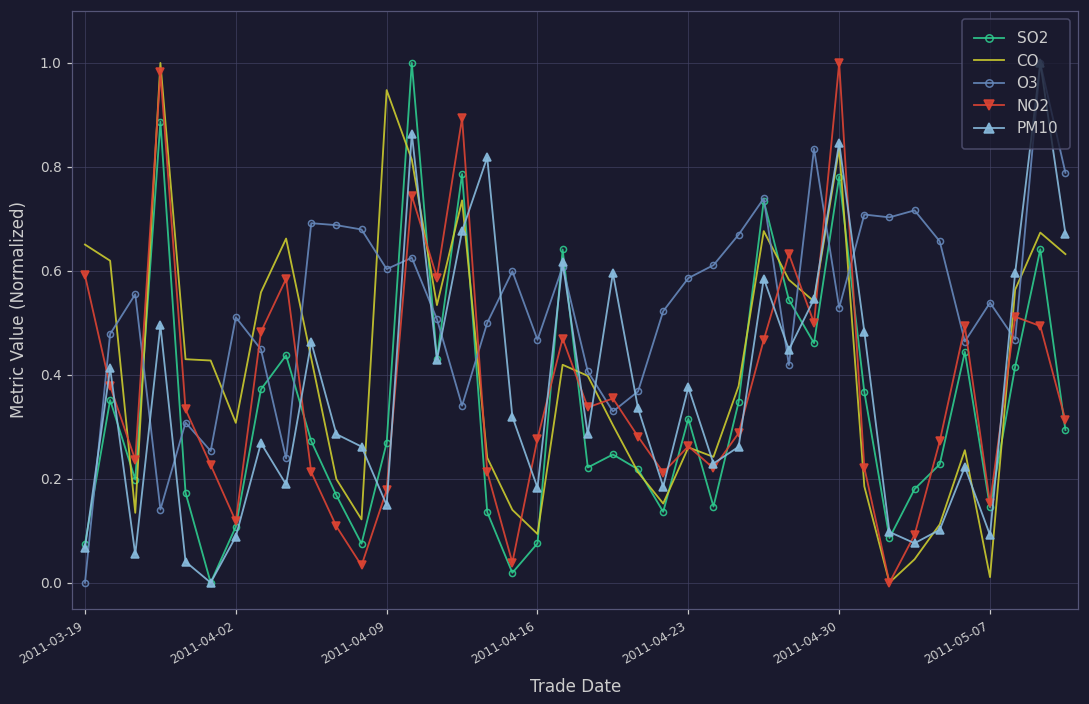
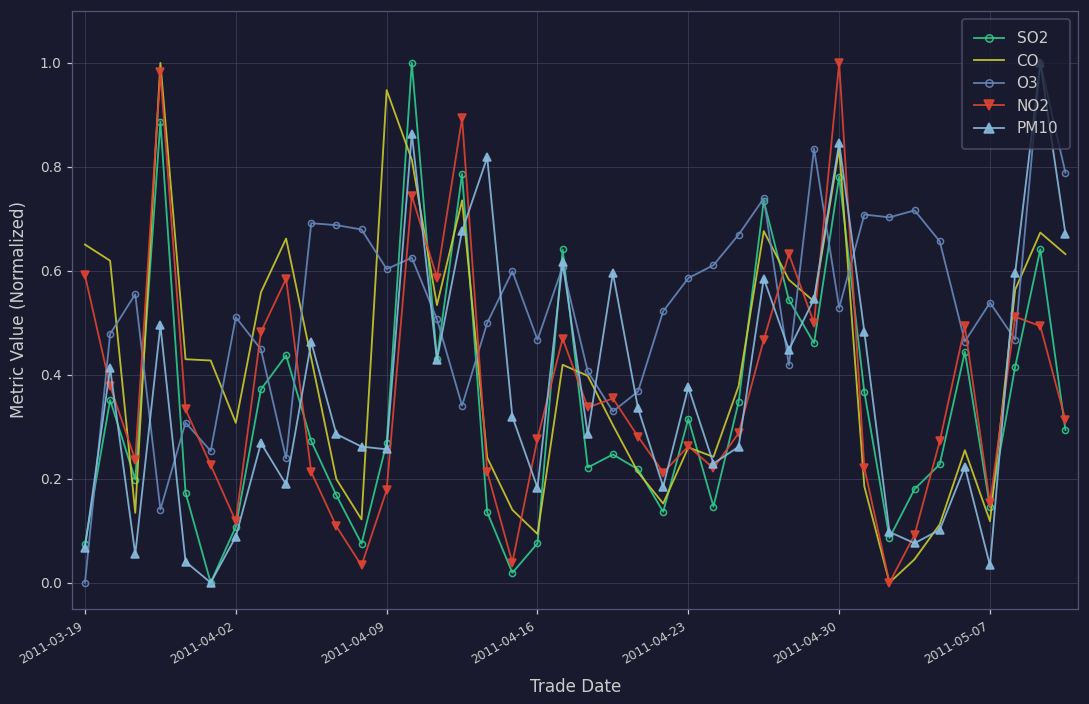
PM10, 2011-04-09: 0.15 -> 0.26
CO, 2011-05-07: 0.01 -> 0.12
PM10, 2011-05-07: 0.09 -> 0.03
